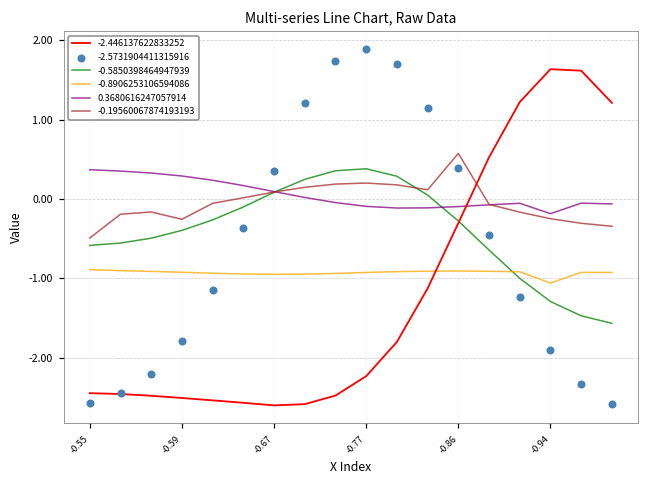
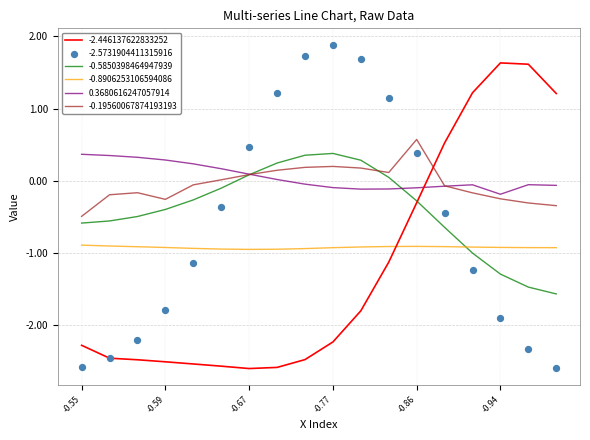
-2.446137622833252, -0.55: -2.4 -> -2.3
-2.5731904411315916, -0.67: 0.4 -> 0.5
-0.8906253106594086, -0.94: -1.1 -> -0.9
